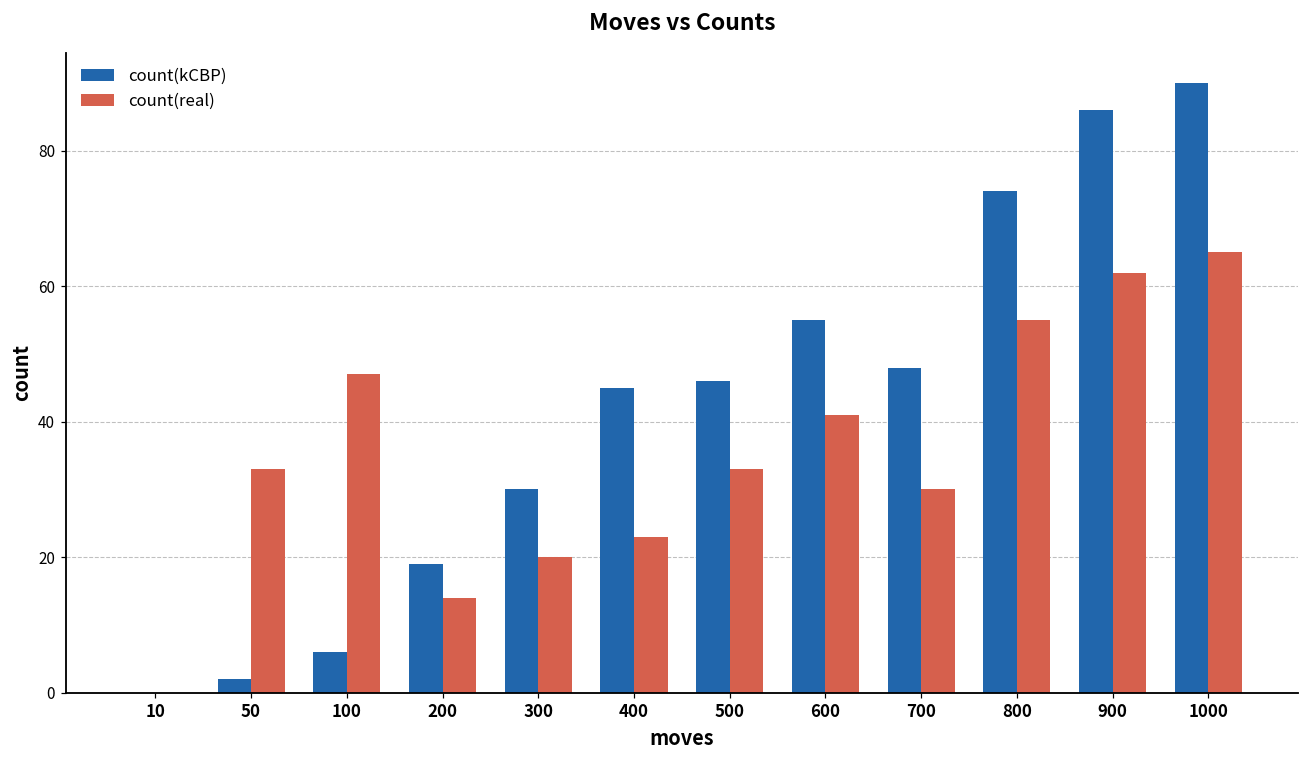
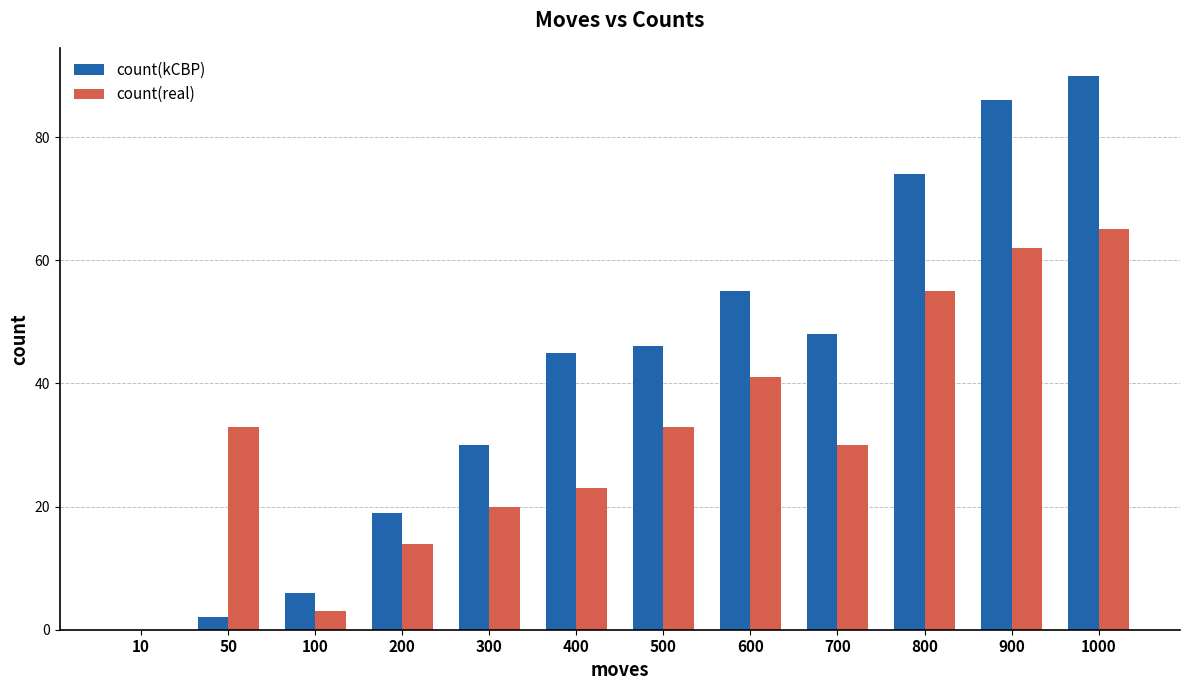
count(real), 100: 47 -> 3
